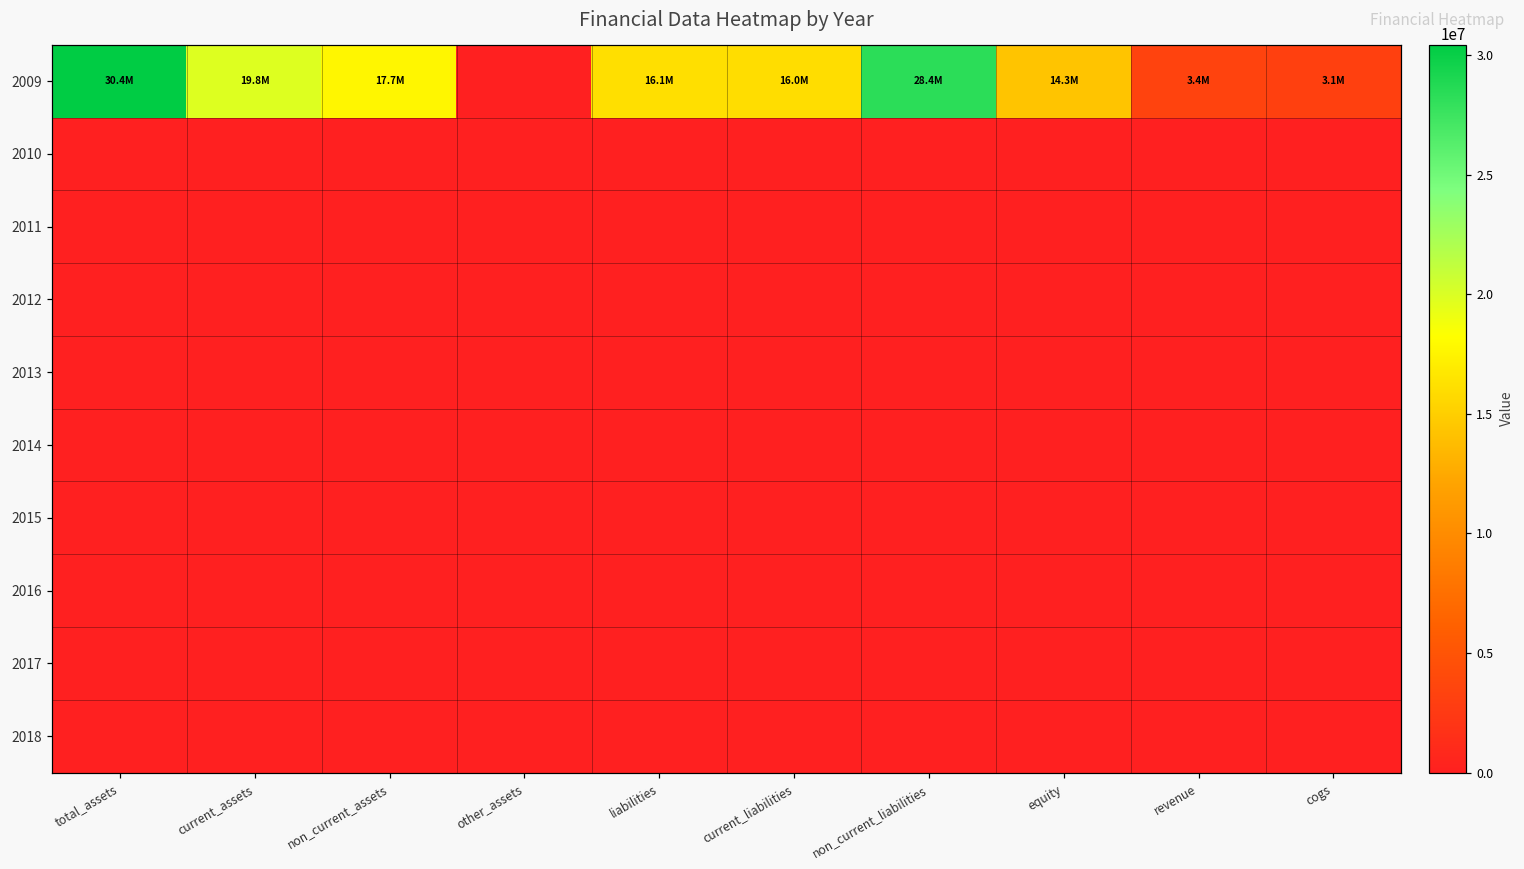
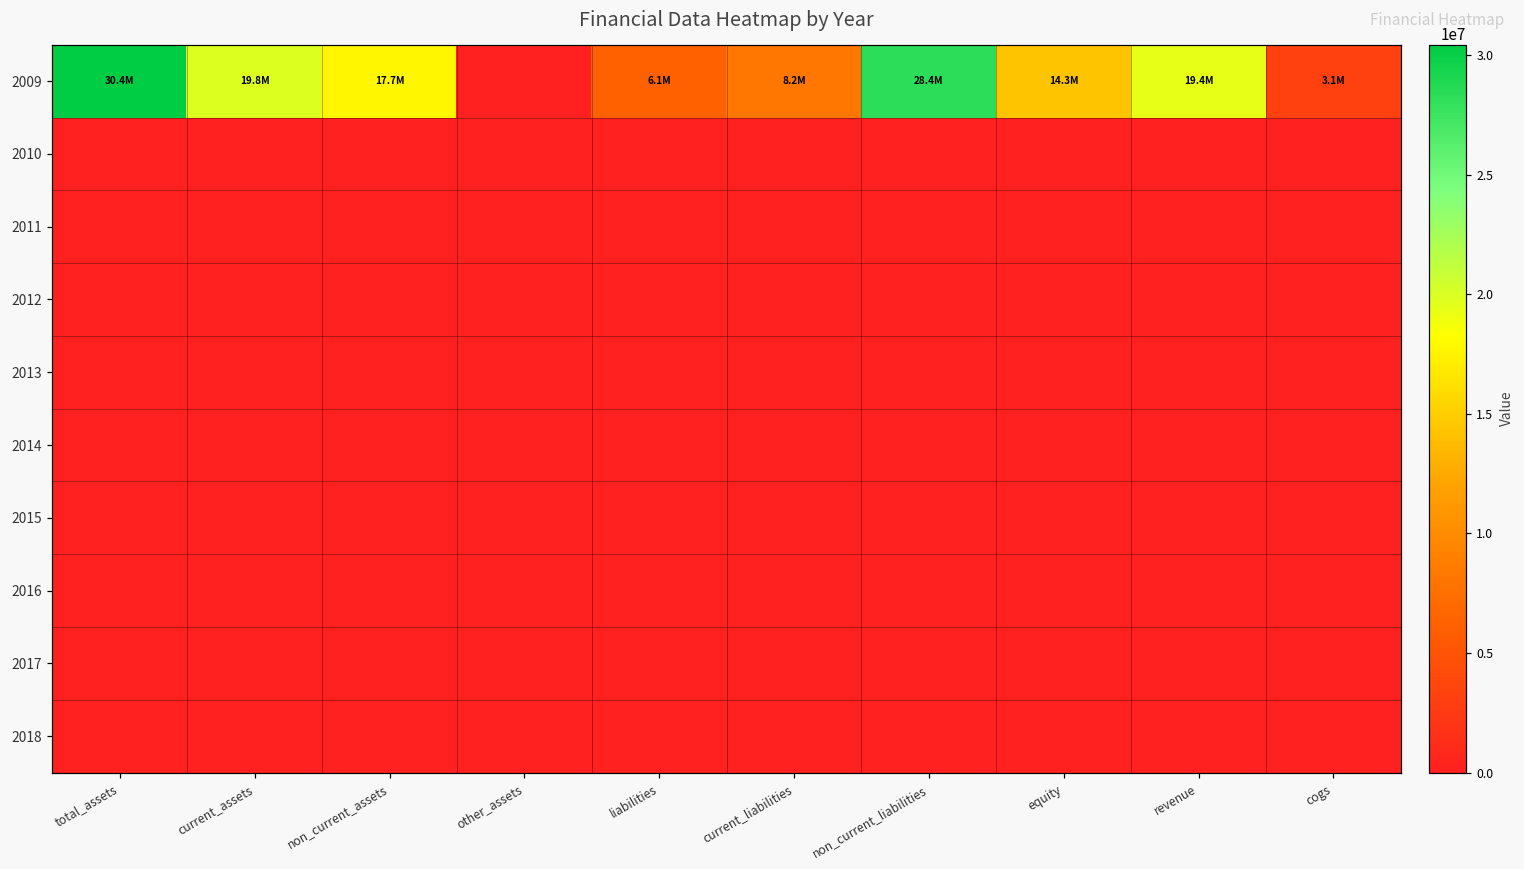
2009, liabilities: 16.1M -> 6.1M
2009, current_liabilities: 16.0M -> 8.2M
2009, revenue: 3.4M -> 19.4M
